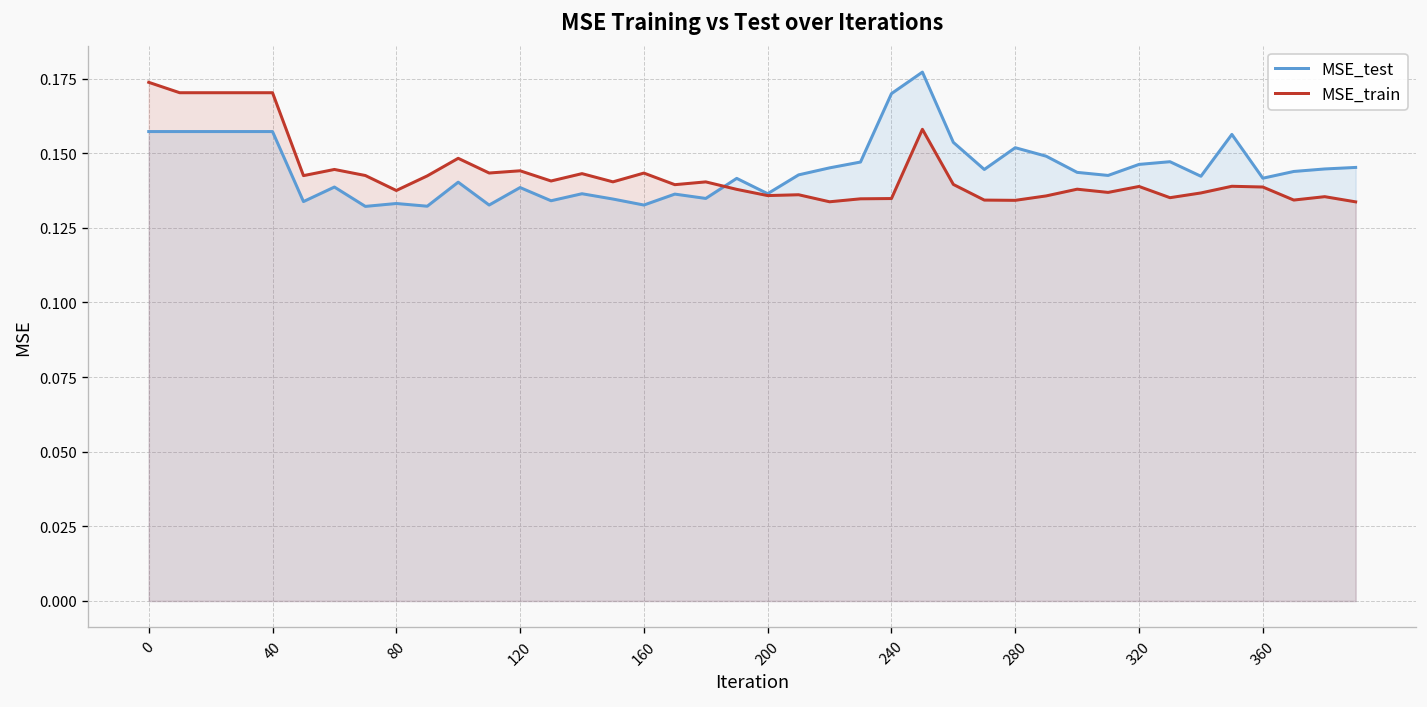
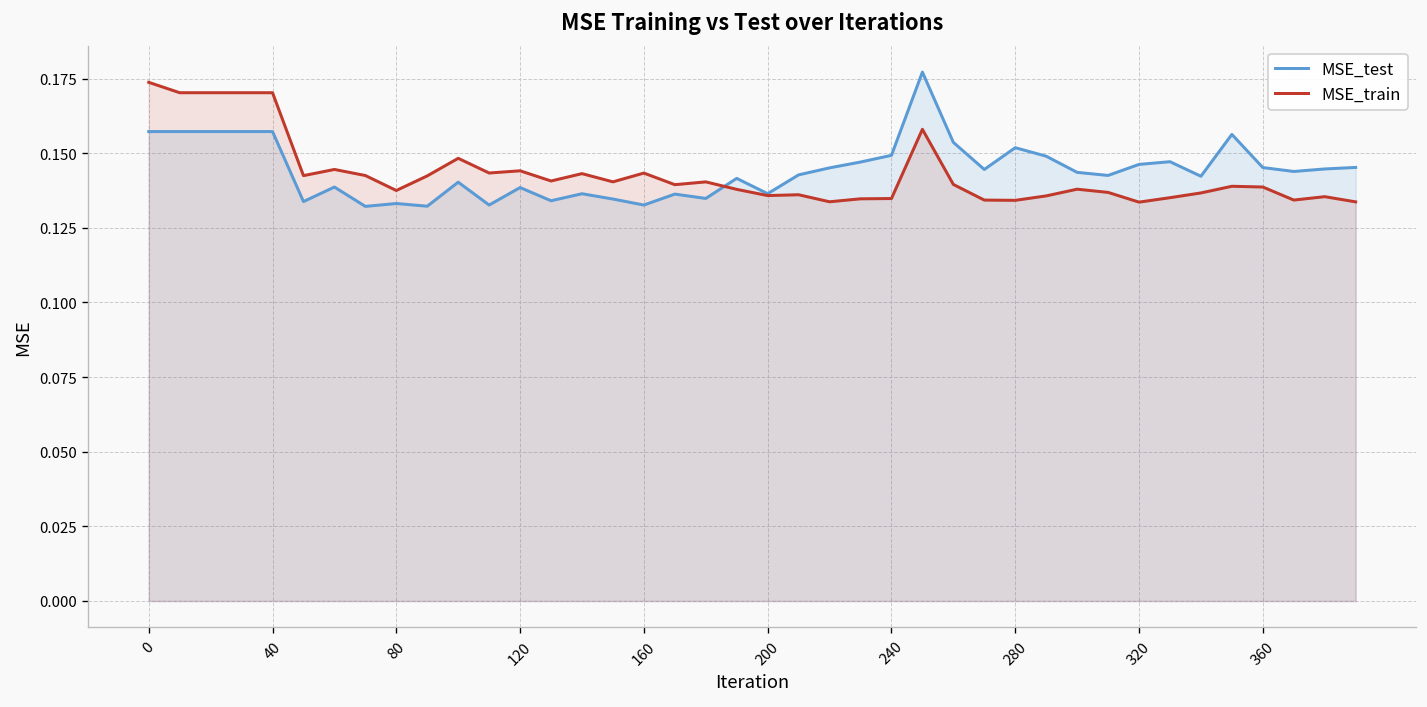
MSE_test, 240: 0.170 -> 0.149
MSE_train, 320: 0.139 -> 0.134
MSE_test, 360: 0.142 -> 0.145
